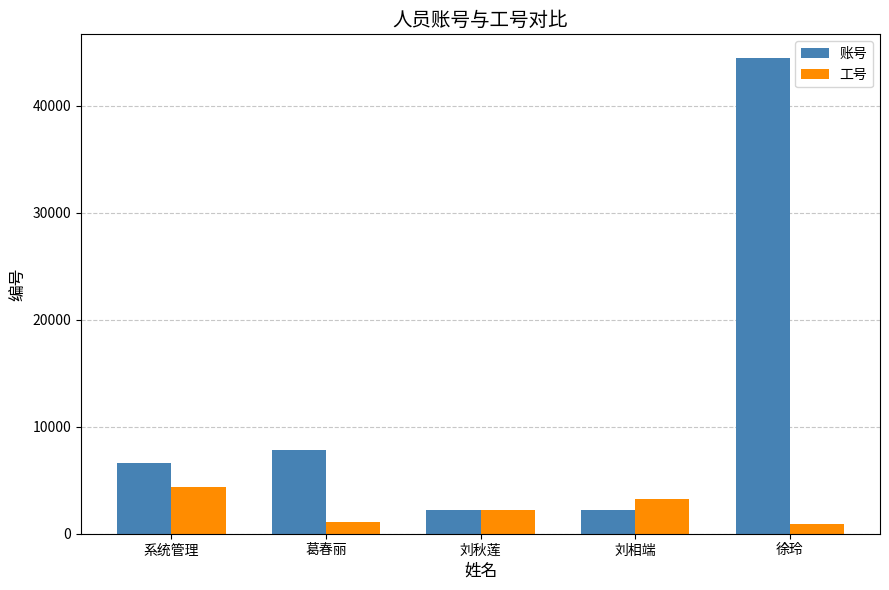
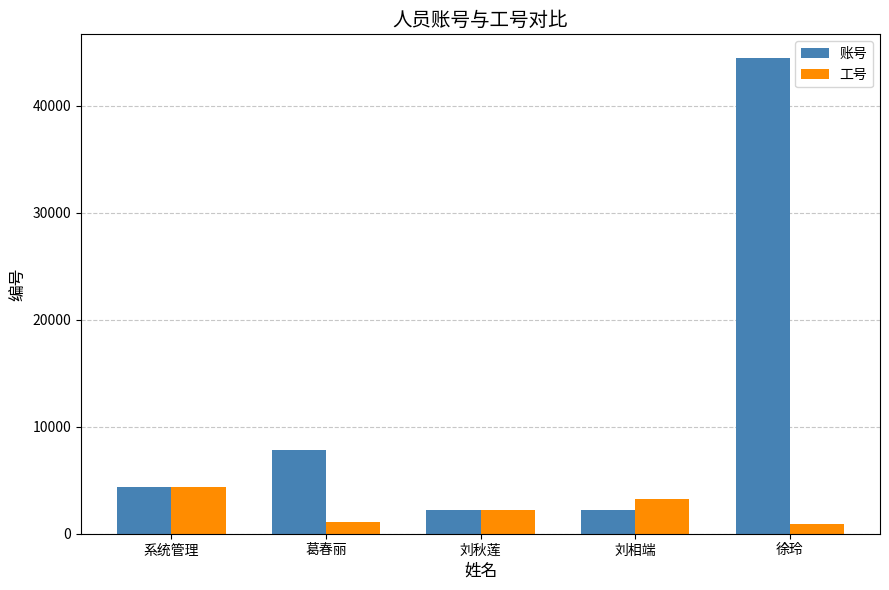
账号, 系统管理: 6600 -> 4300
